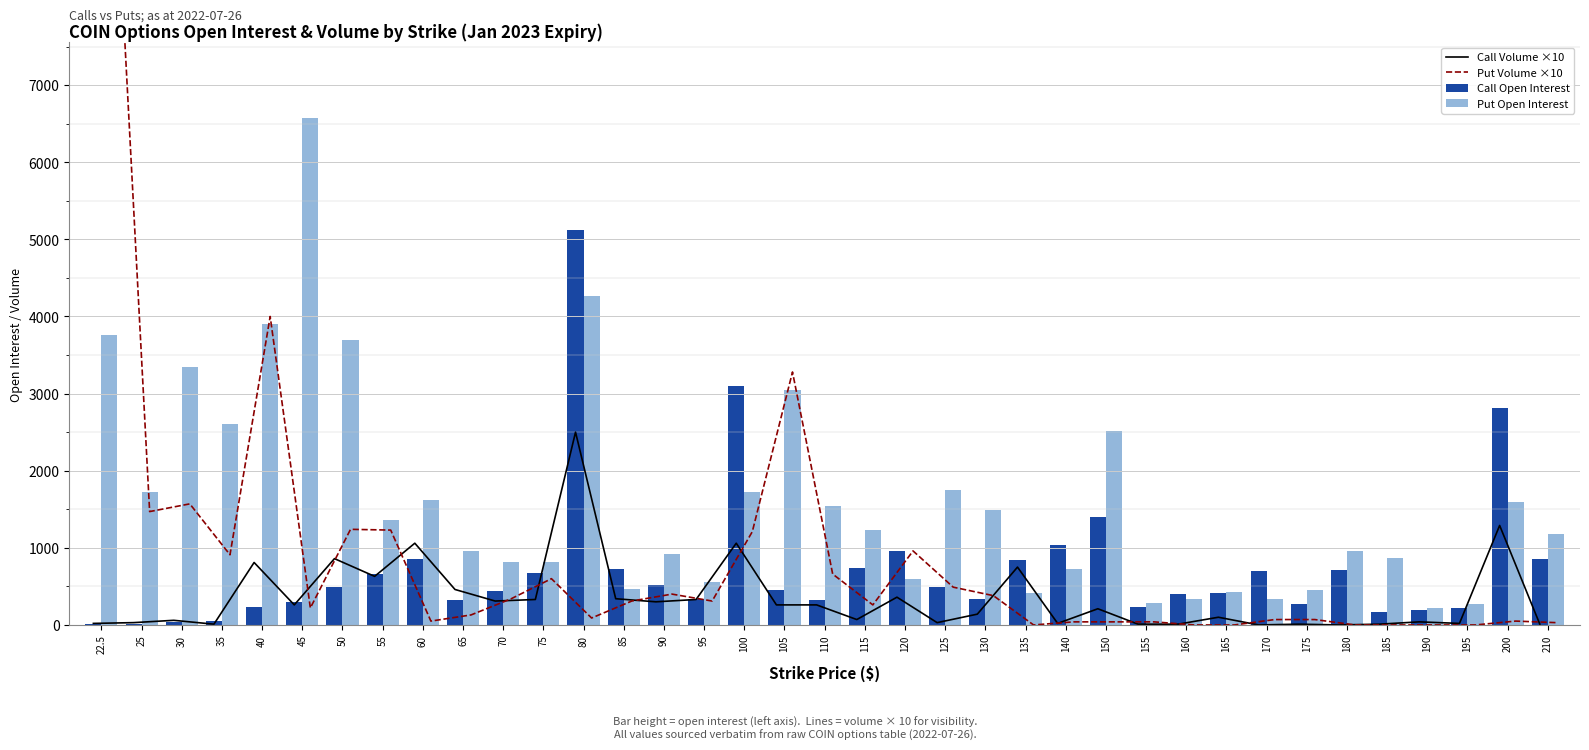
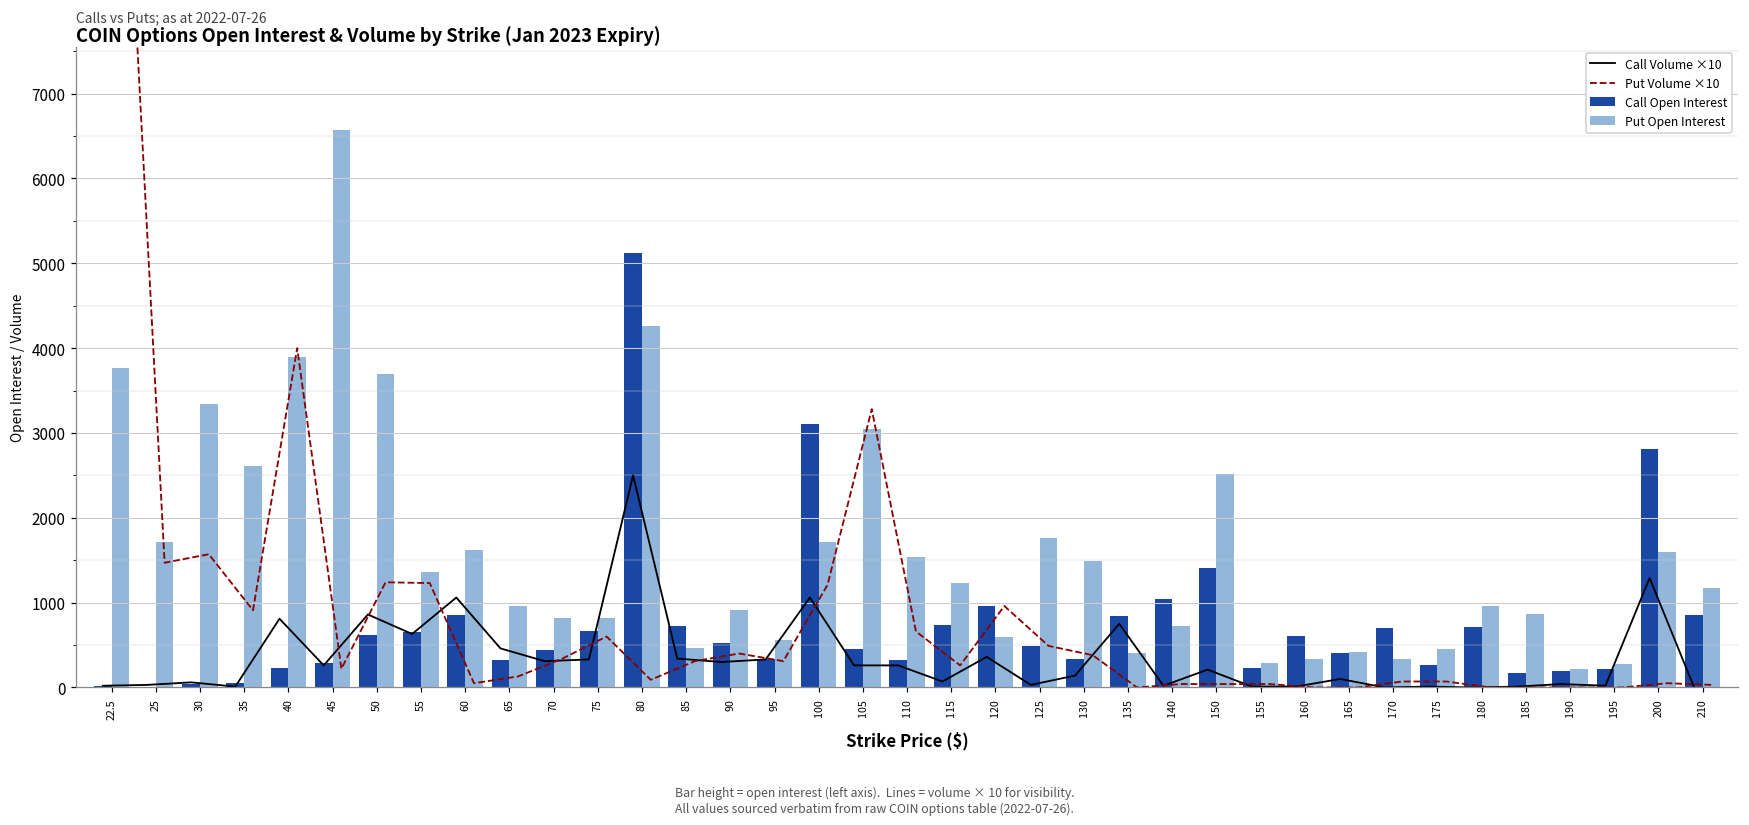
Call Open Interest, 50: 500 -> 600
Call Open Interest, 160: 400 -> 600
